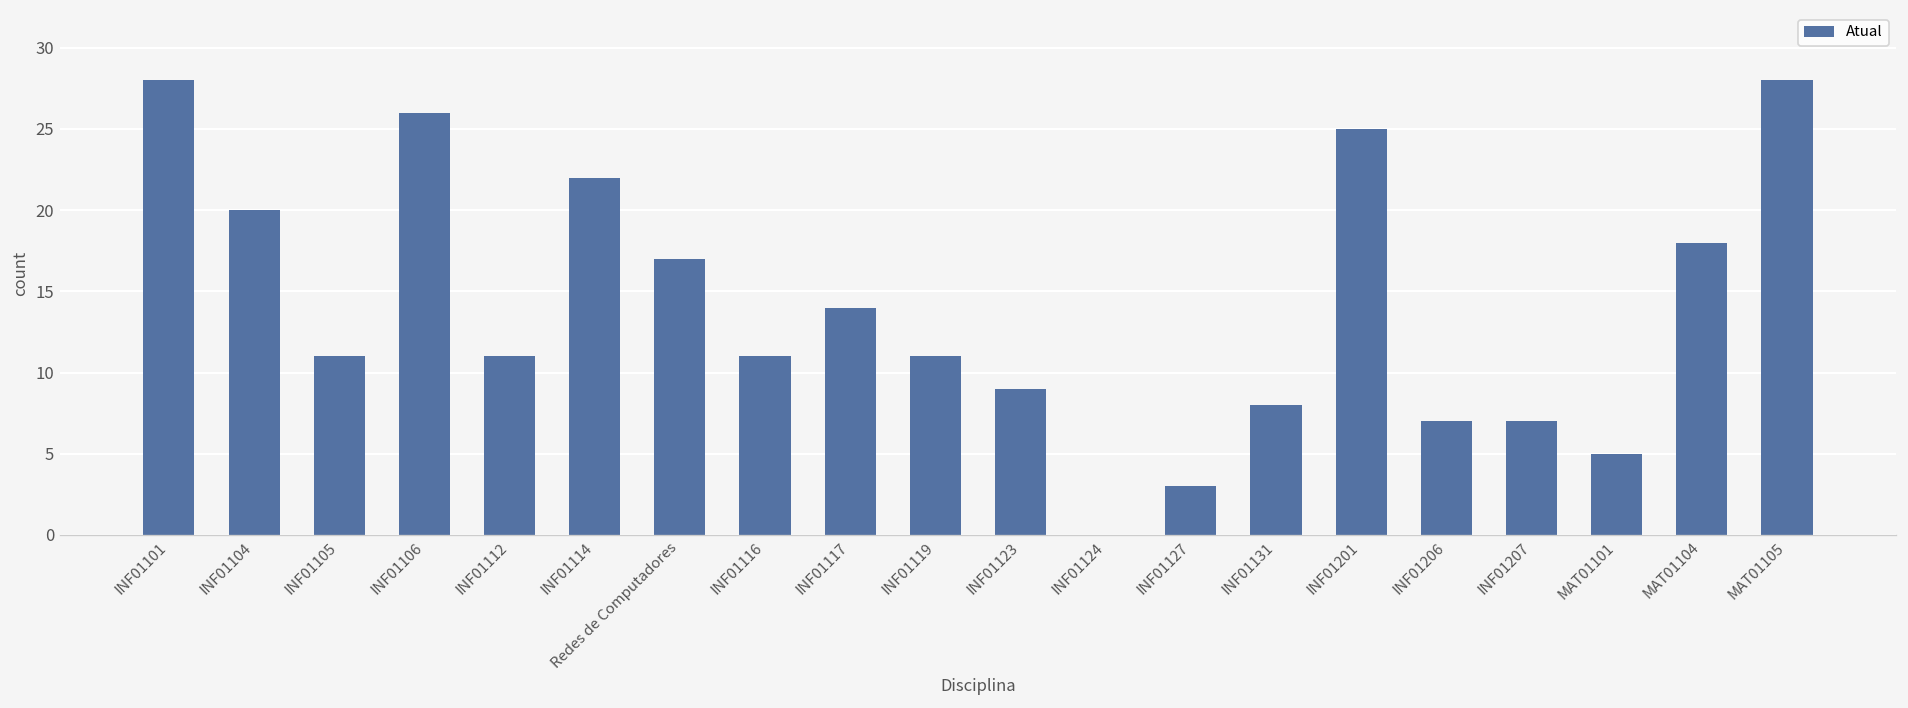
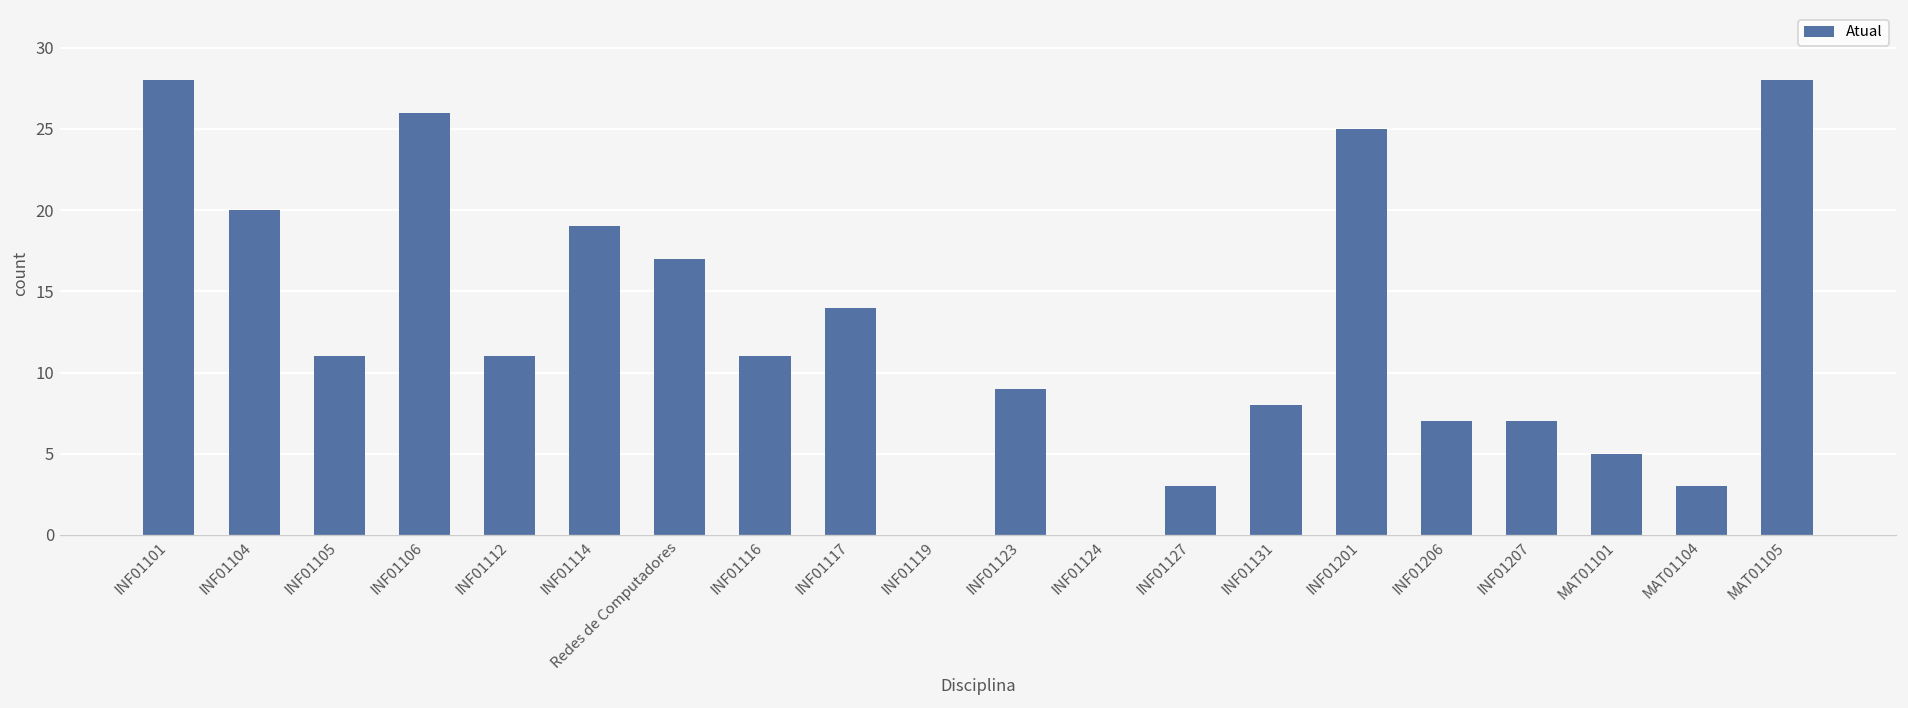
INF01114: 22 -> 19
INF01119: 11 -> 0
MAT01104: 18 -> 3
